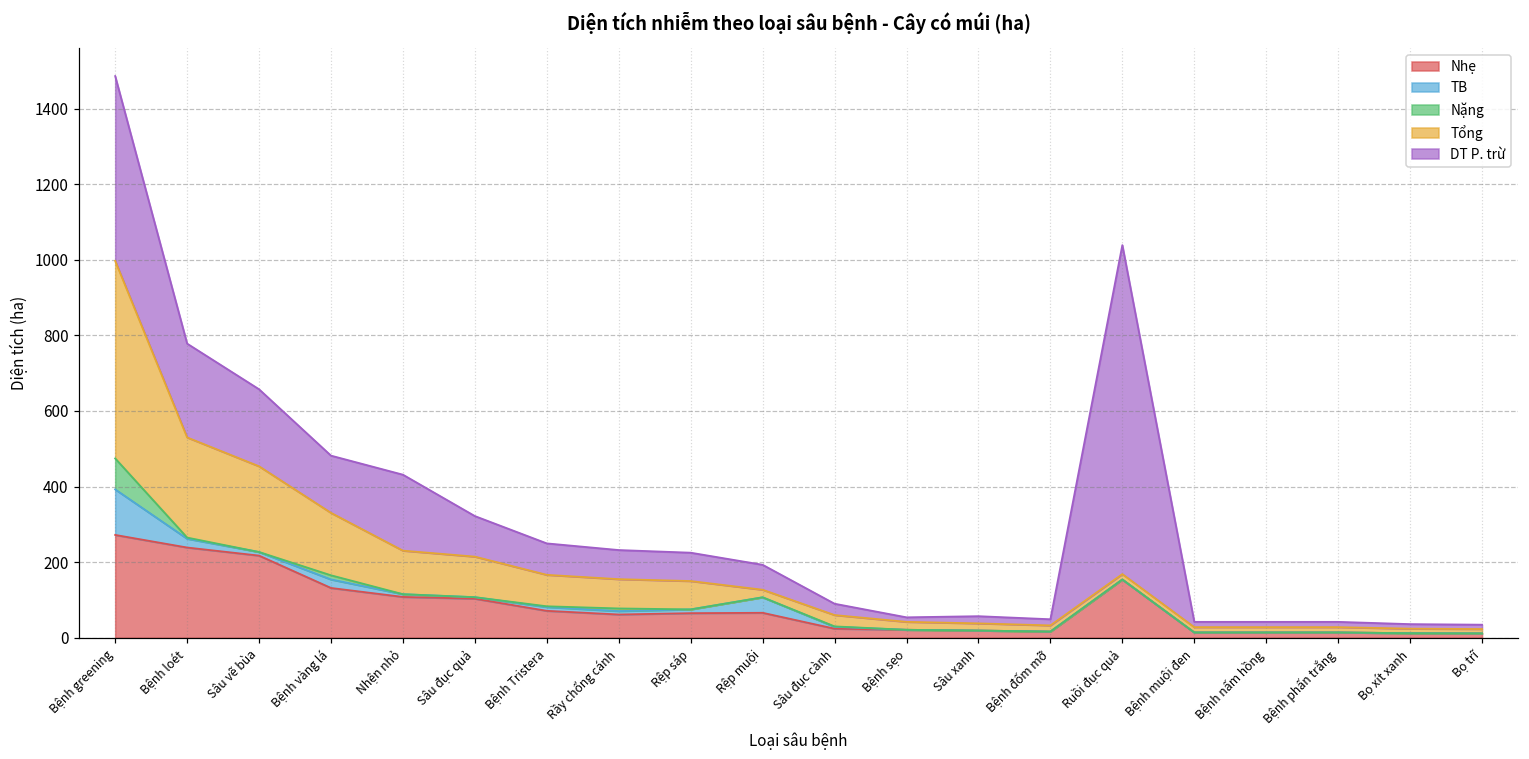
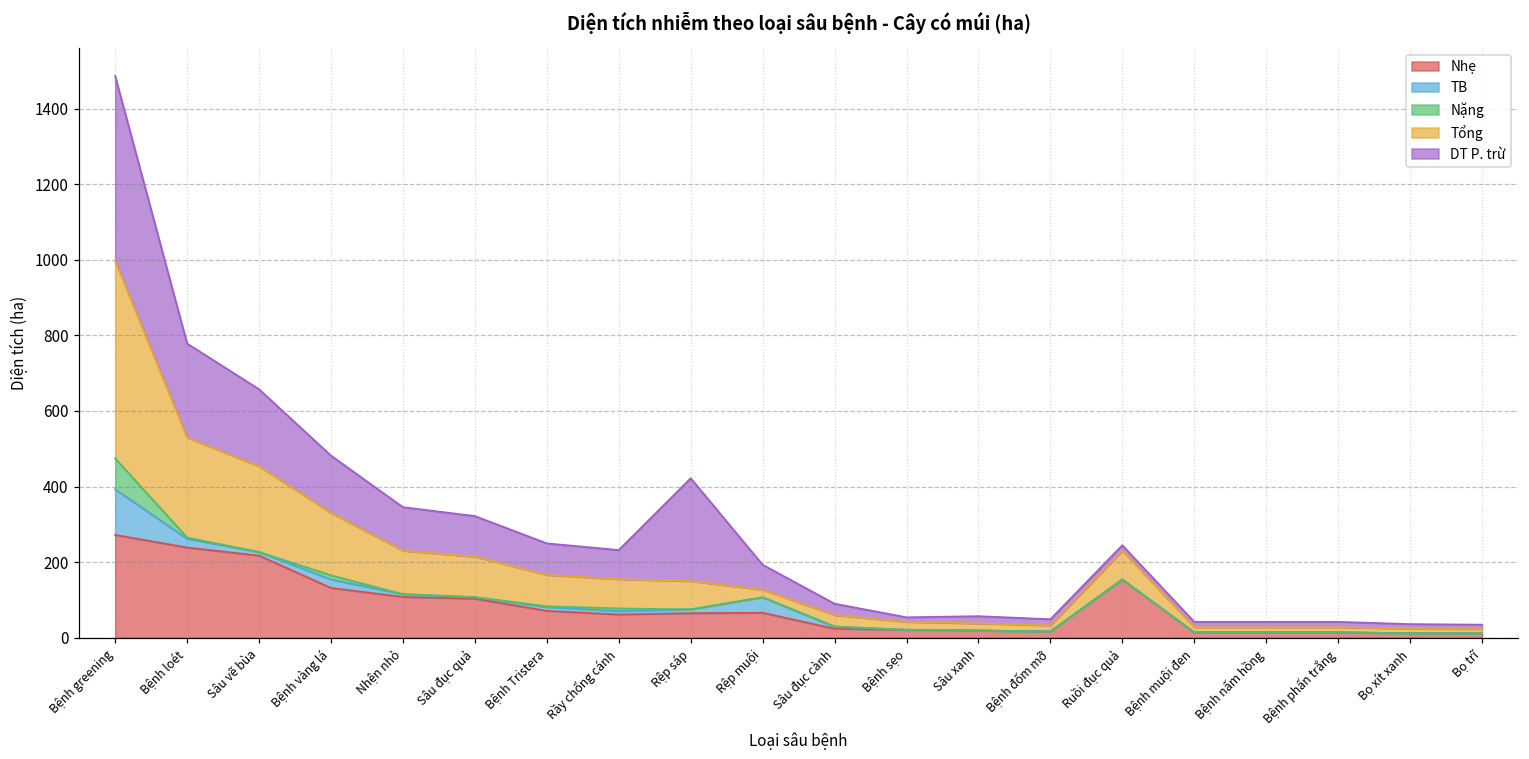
DT P. trừ, Nhện nhỏ: 200 -> 110
DT P. trừ, Rệp sáp: 80 -> 270
Tổng, Ruồi đục quả: 10 -> 80
DT P. trừ, Ruồi đục quả: 870 -> 10
